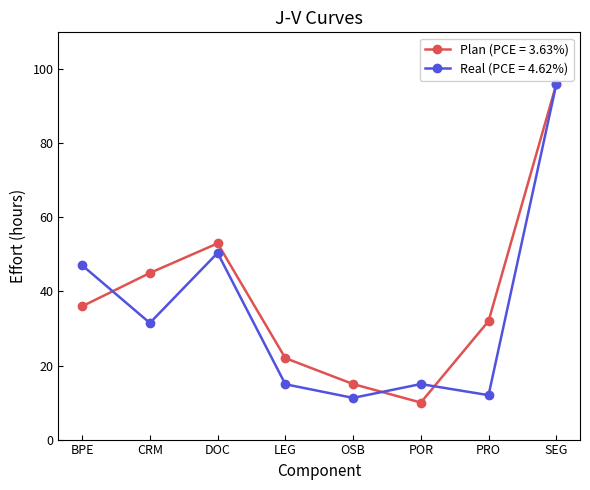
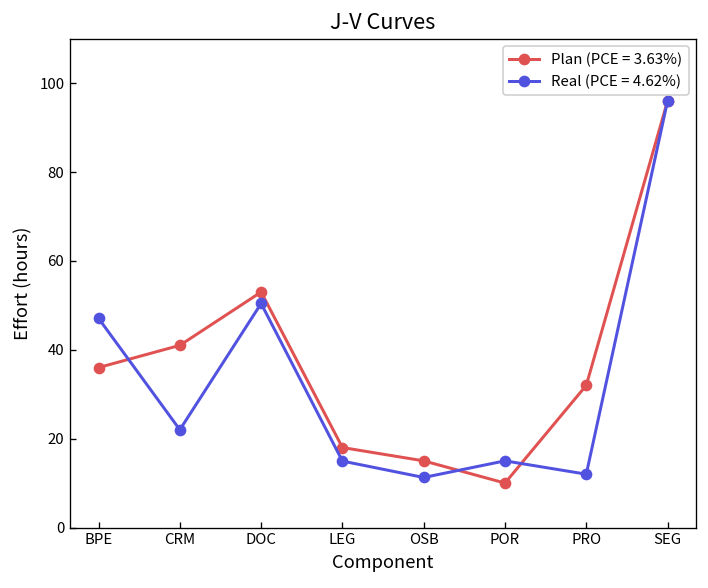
Plan (PCE = 3.63%), CRM: 45 -> 41
Real (PCE = 4.62%), CRM: 32 -> 22
Plan (PCE = 3.63%), LEG: 22 -> 18
